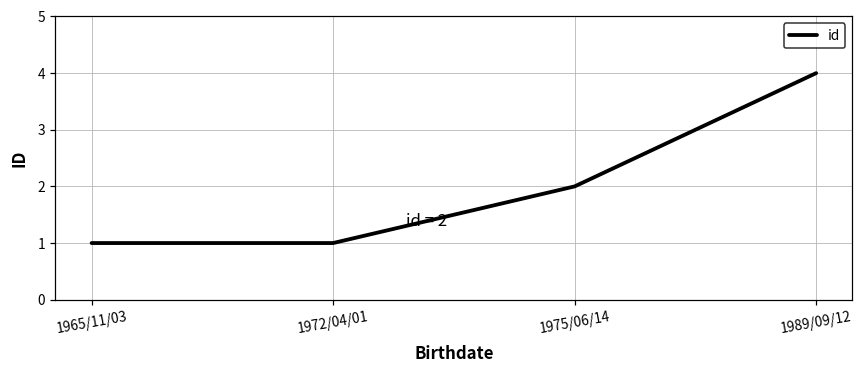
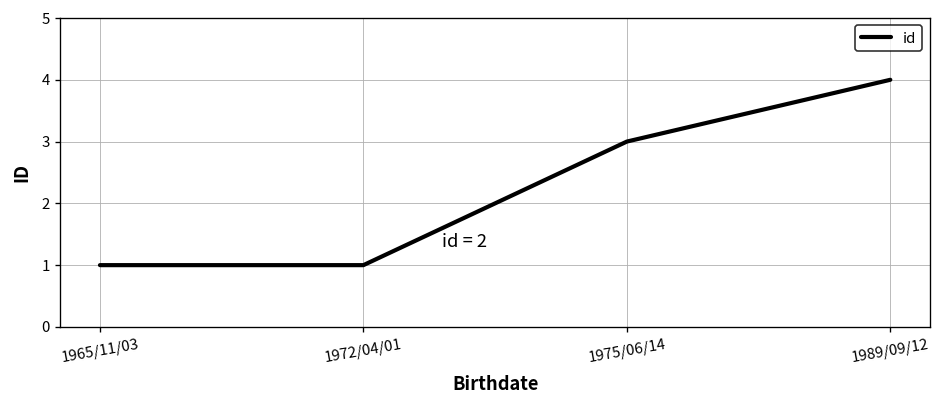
1975/06/14: 2 -> 3
